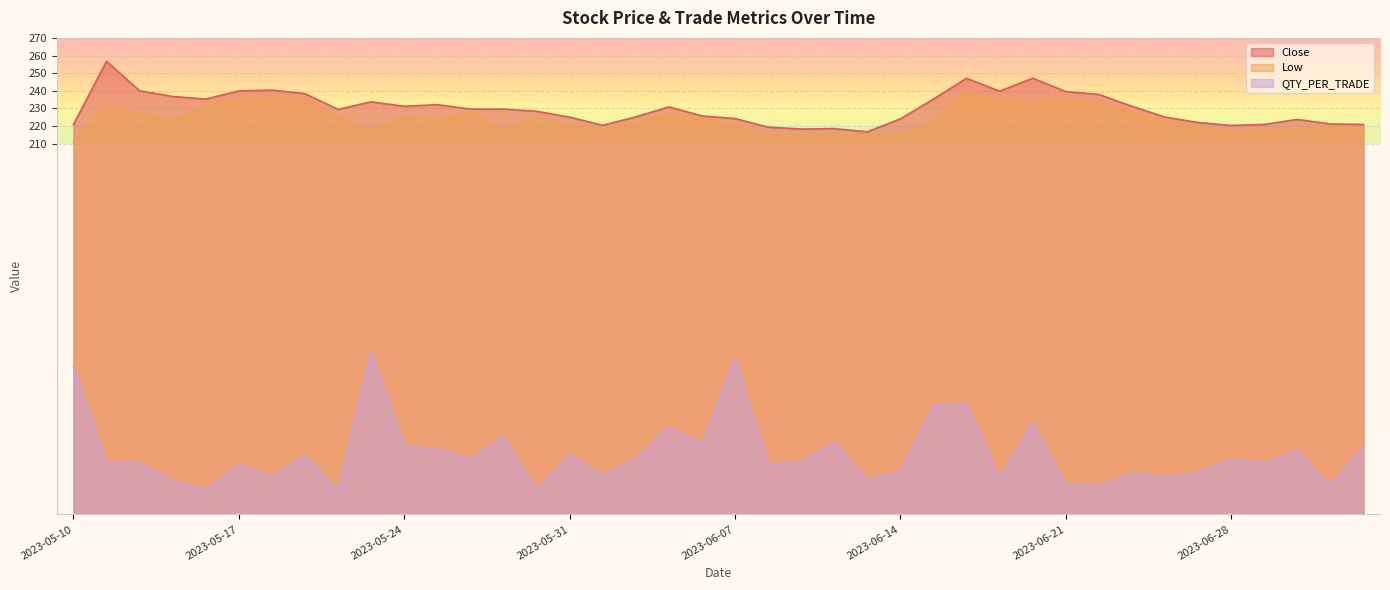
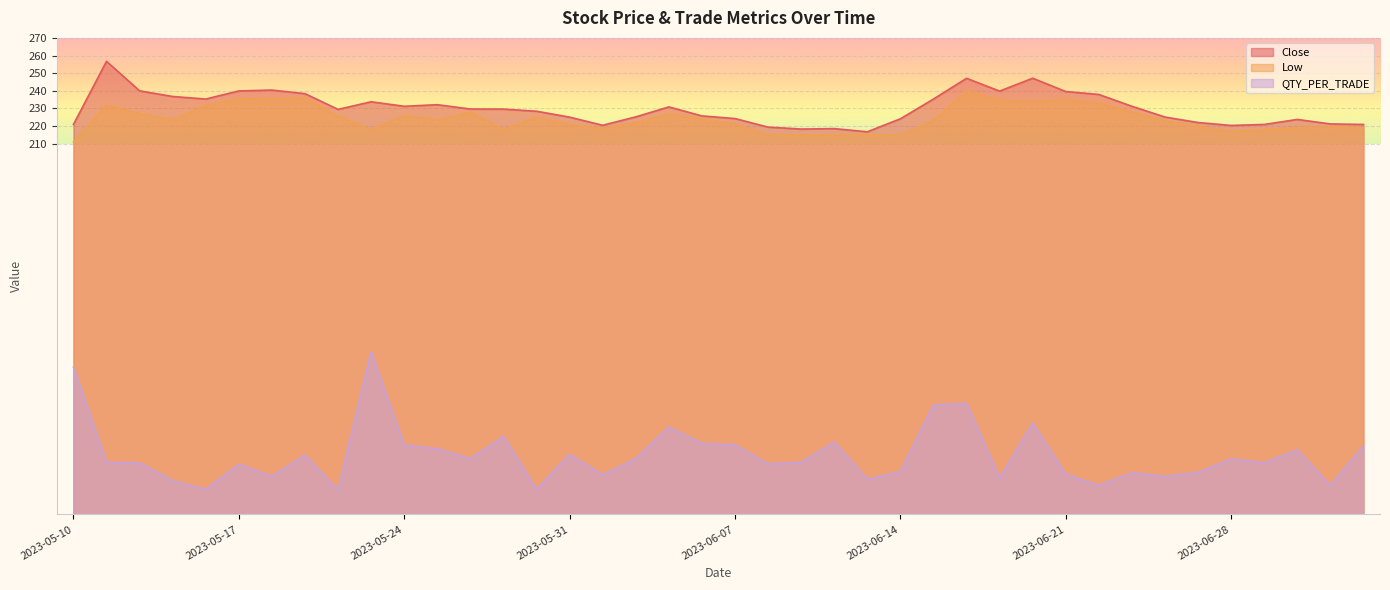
QTY_PER_TRADE, 2023-06-07: 88 -> 39
QTY_PER_TRADE, 2023-06-21: 17 -> 23
